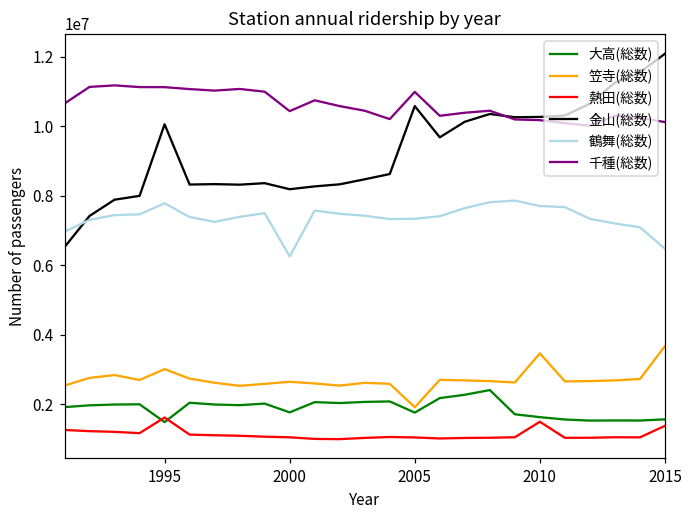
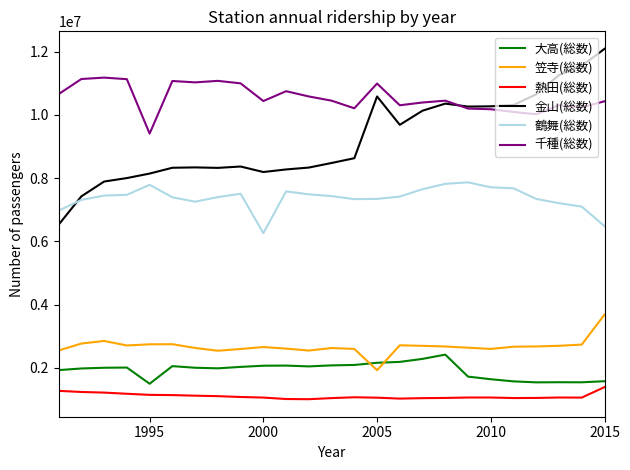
笠寺(総数), 1995: 3000000 -> 2700000
熱田(総数), 1995: 1600000 -> 1100000
金山(総数), 1995: 10100000 -> 8100000
千種(総数), 1995: 11100000 -> 9400000
大高(総数), 2000: 1800000 -> 2100000
大高(総数), 2005: 1800000 -> 2200000
笠寺(総数), 2010: 3500000 -> 2600000
熱田(総数), 2010: 1500000 -> 1100000
千種(総数), 2015: 10100000 -> 10400000
